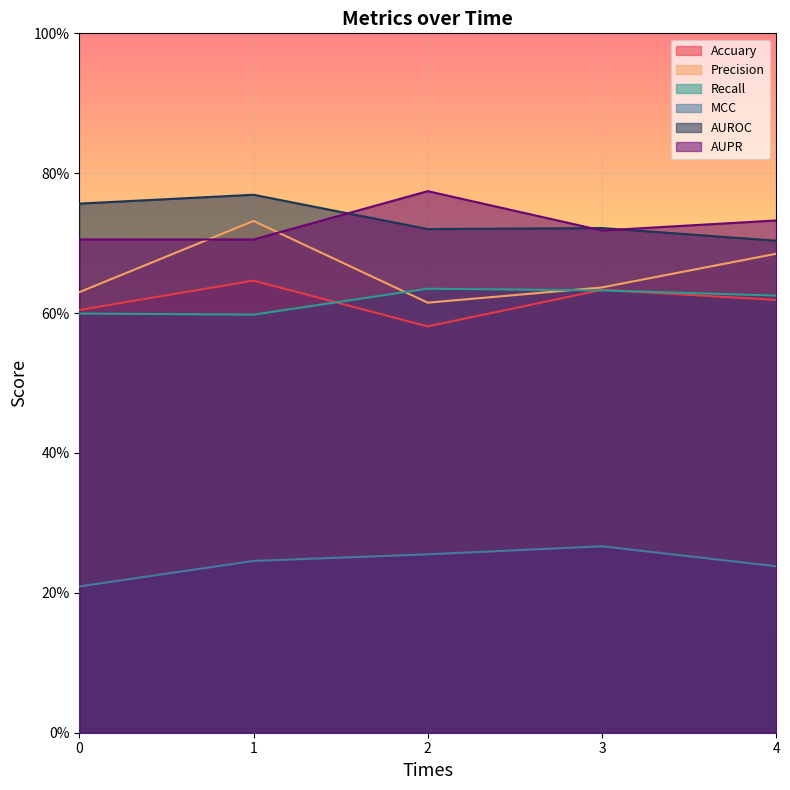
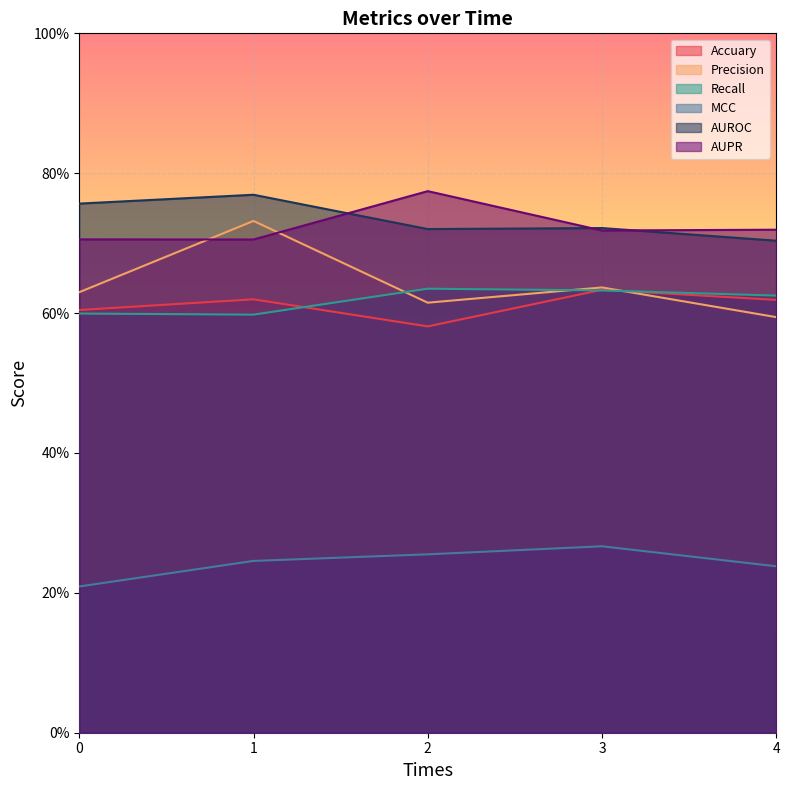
Accuary, 1: 65% -> 62%
Precision, 4: 68% -> 59%
AUPR, 4: 73% -> 72%
